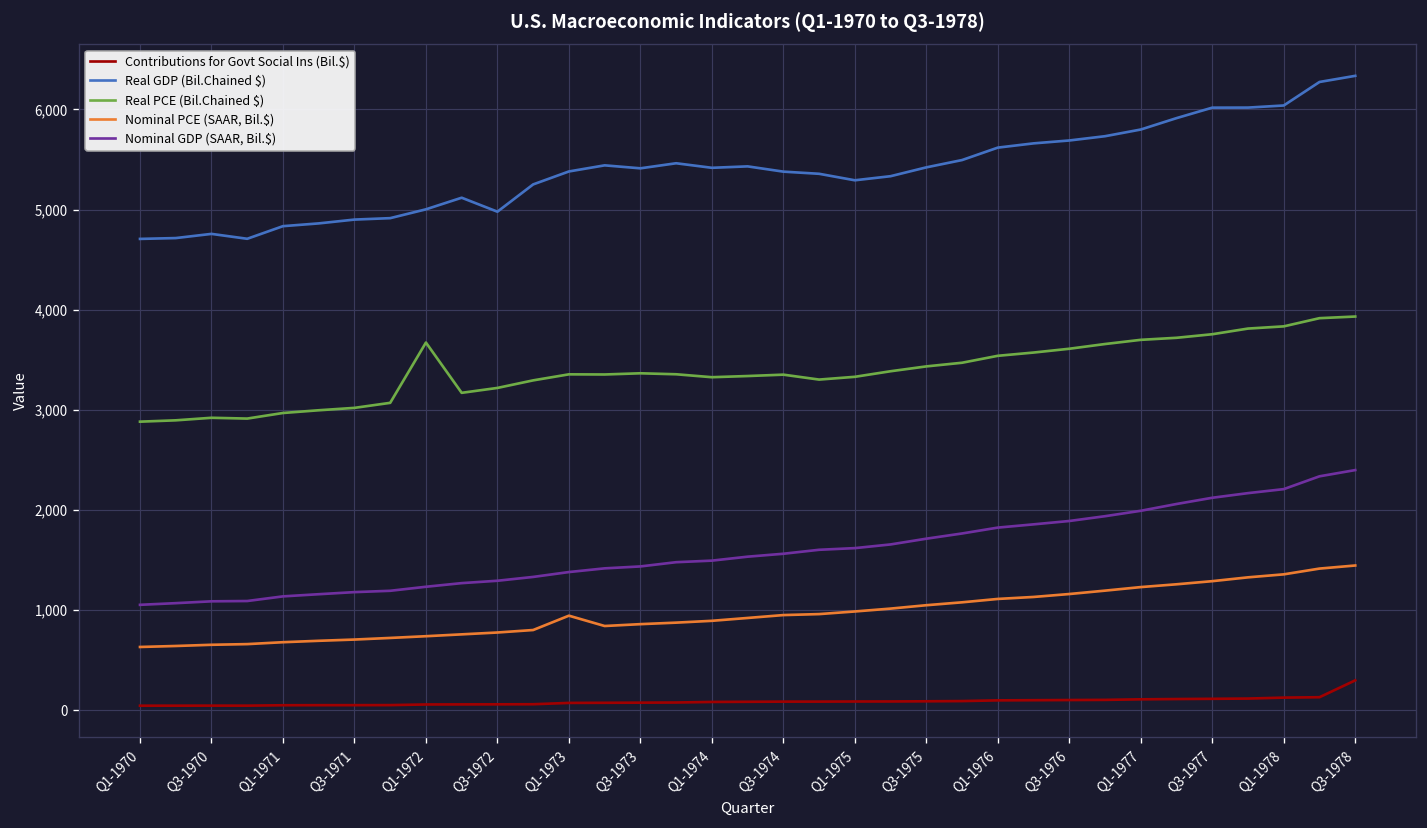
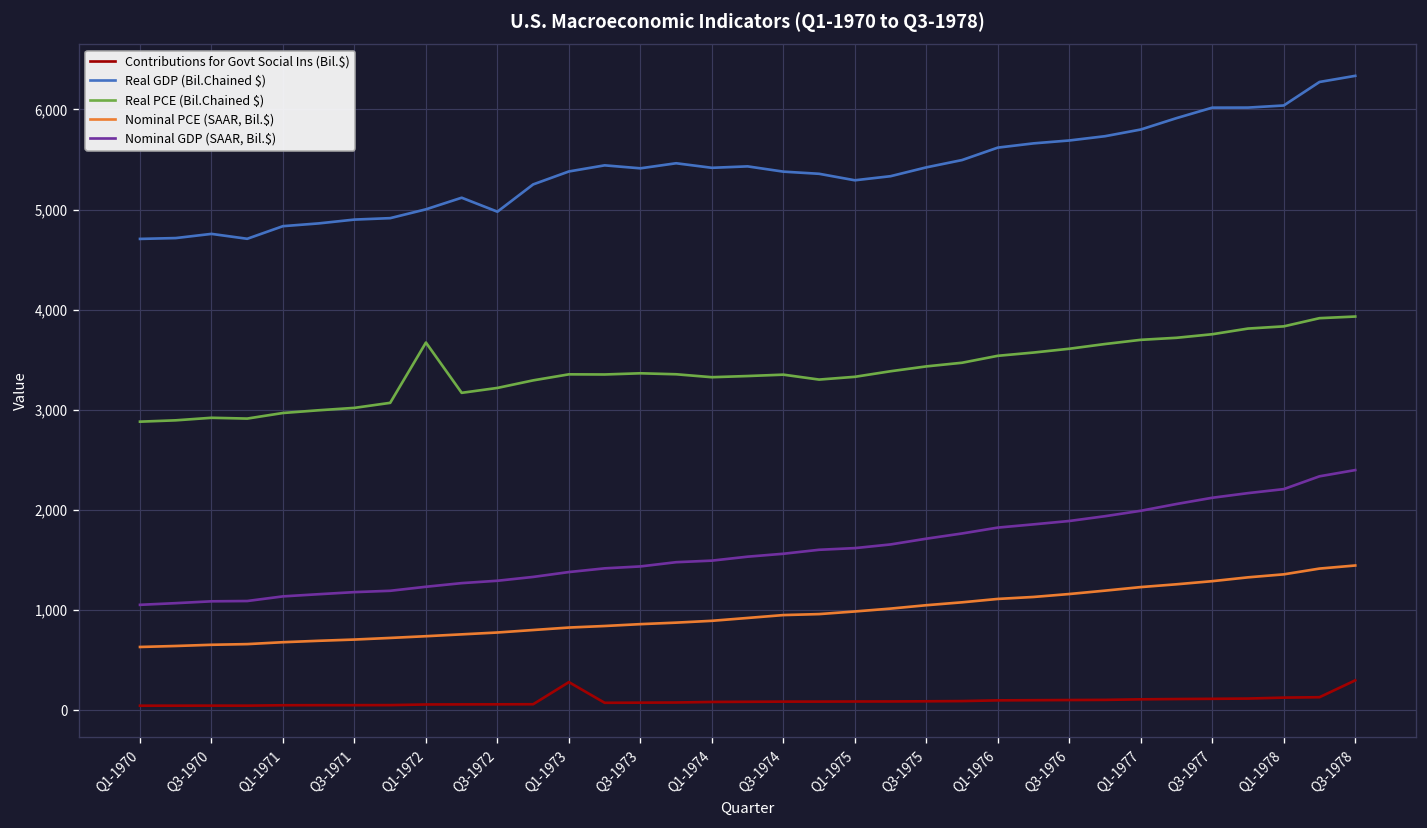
Contributions for Govt Social Ins (Bil.$), Q1-1973: 100 -> 300
Nominal PCE (SAAR, Bil.$), Q1-1973: 900 -> 800
